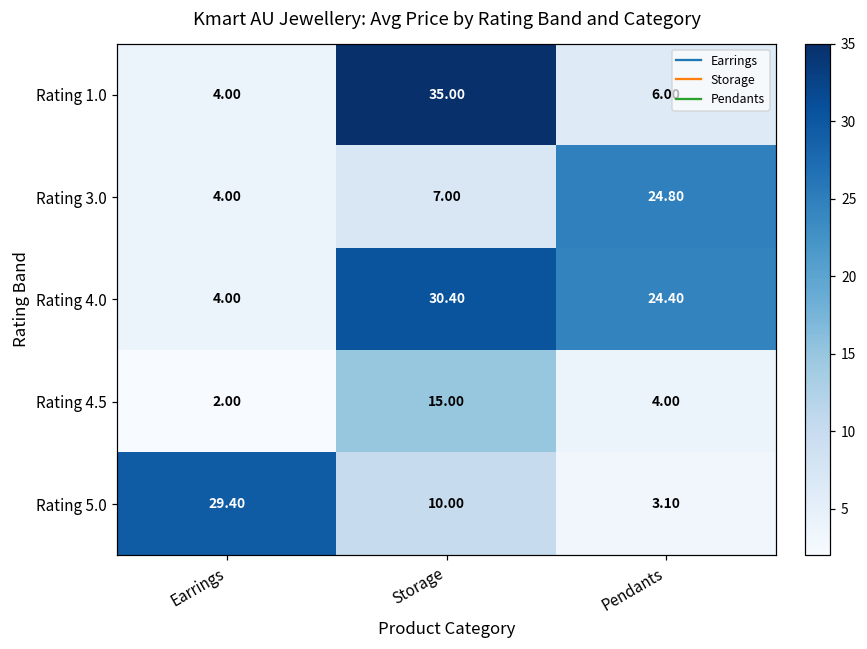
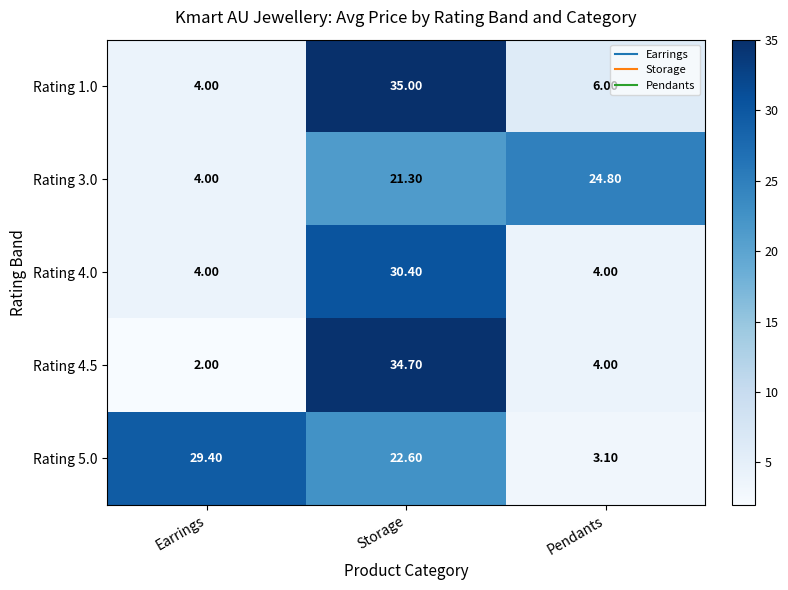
Rating 3.0, Storage: 7.00 -> 21.30
Rating 4.0, Pendants: 24.40 -> 4.00
Rating 4.5, Storage: 15.00 -> 34.70
Rating 5.0, Storage: 10.00 -> 22.60
